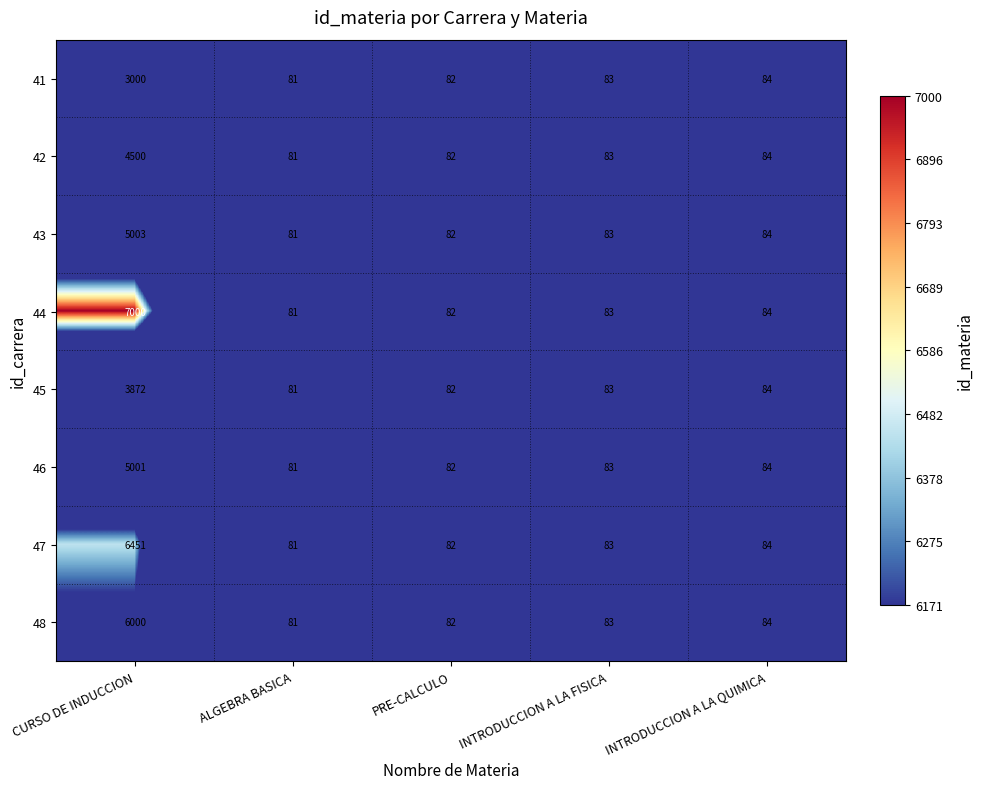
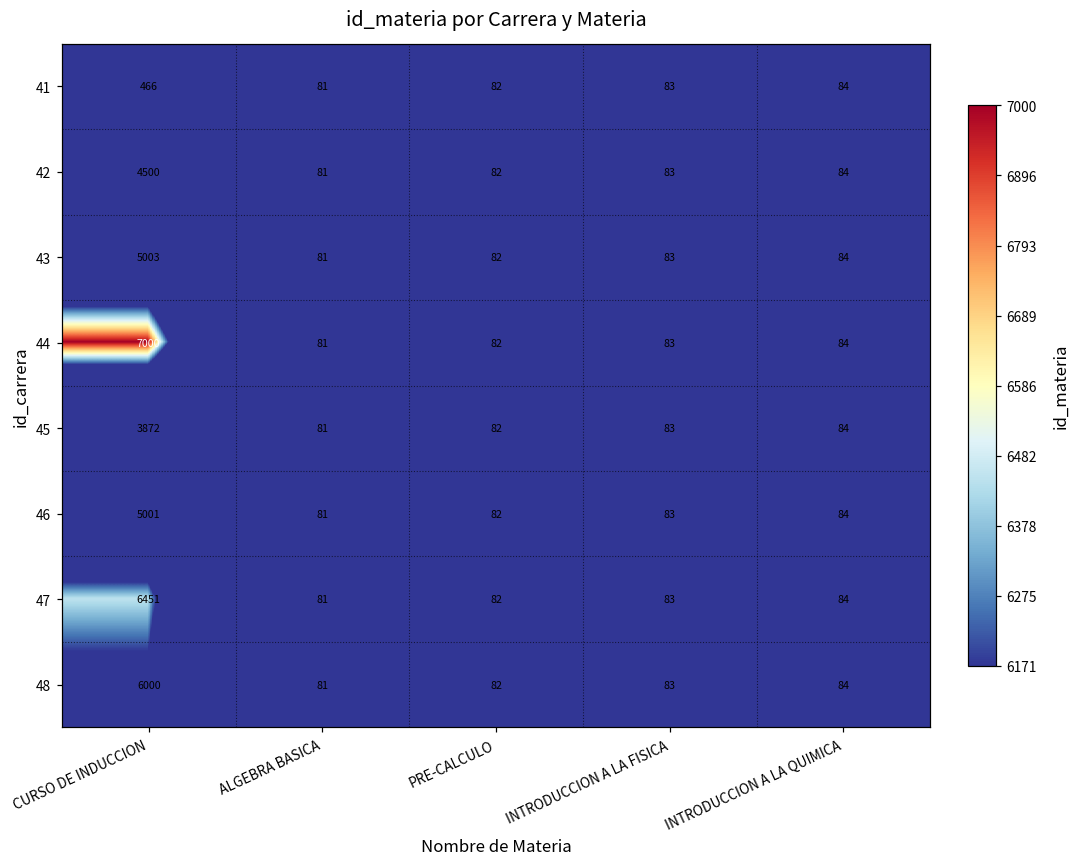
41, CURSO DE INDUCCION: 3000 -> 466
